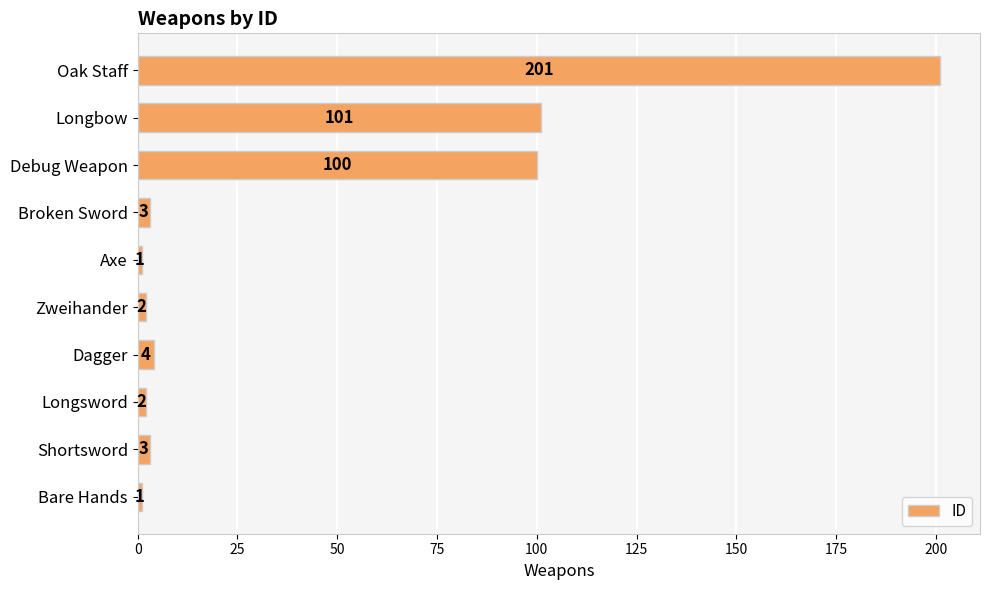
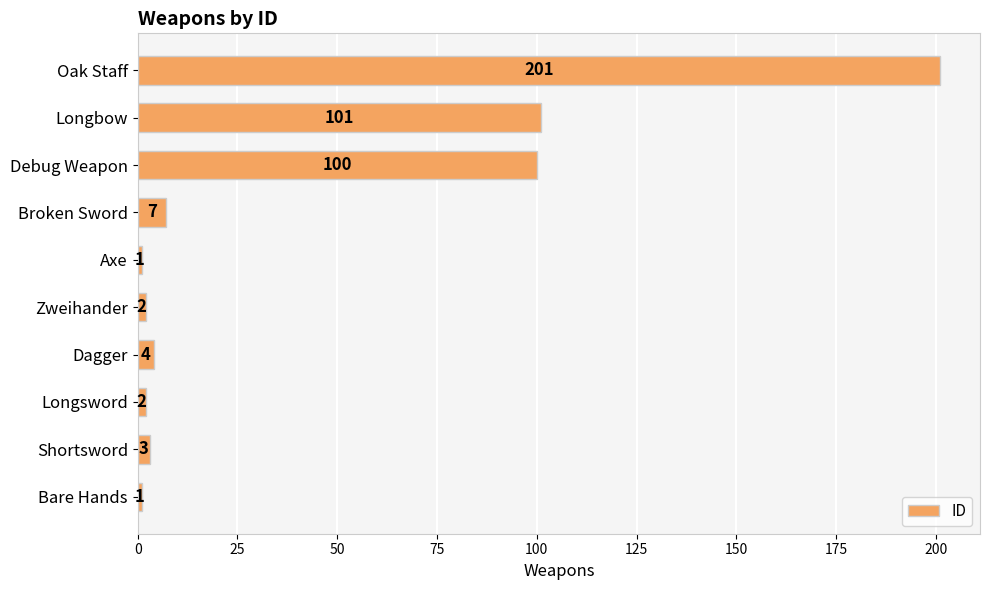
Broken Sword: 3 -> 7
